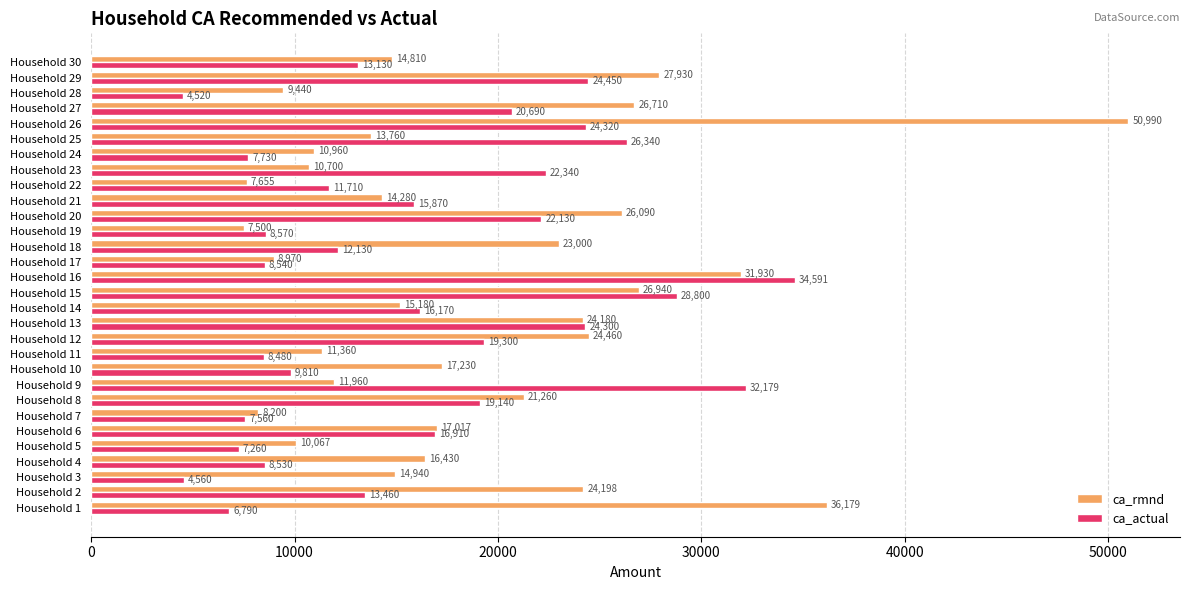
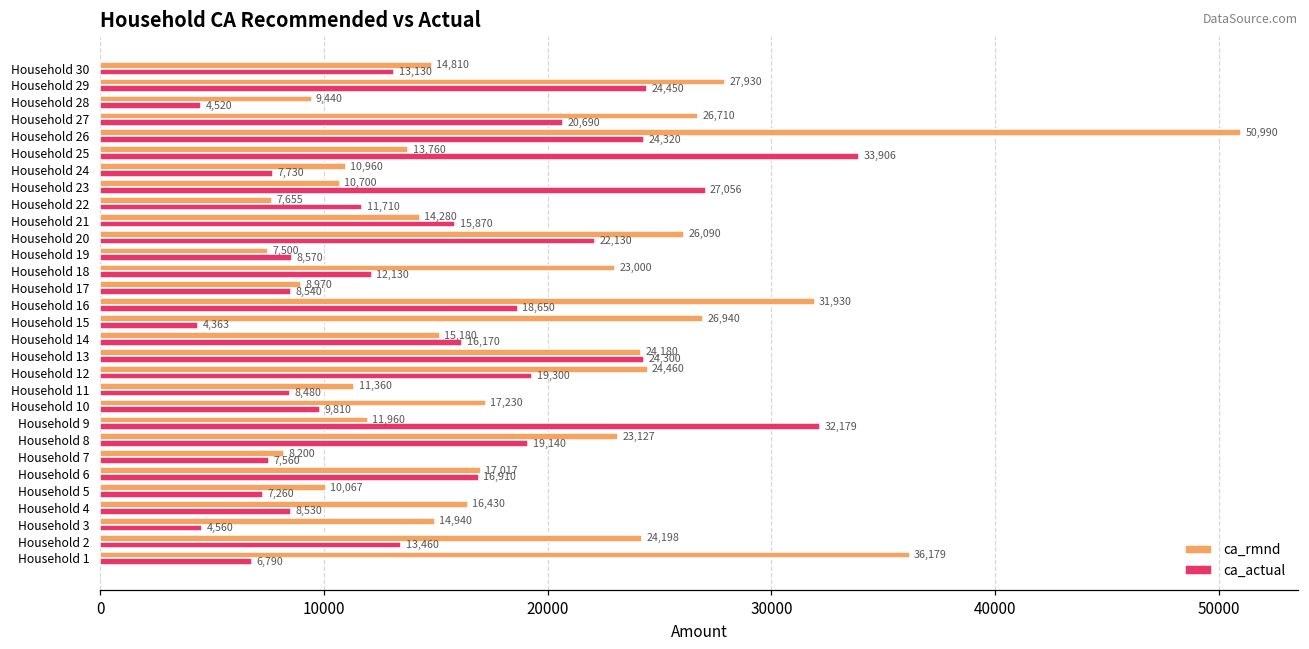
ca_actual, Household 25: 26,340 -> 33,906
ca_actual, Household 23: 22,340 -> 27,056
ca_actual, Household 16: 34,591 -> 18,650
ca_actual, Household 15: 28,800 -> 4,363
ca_rmnd, Household 8: 21,260 -> 23,127
